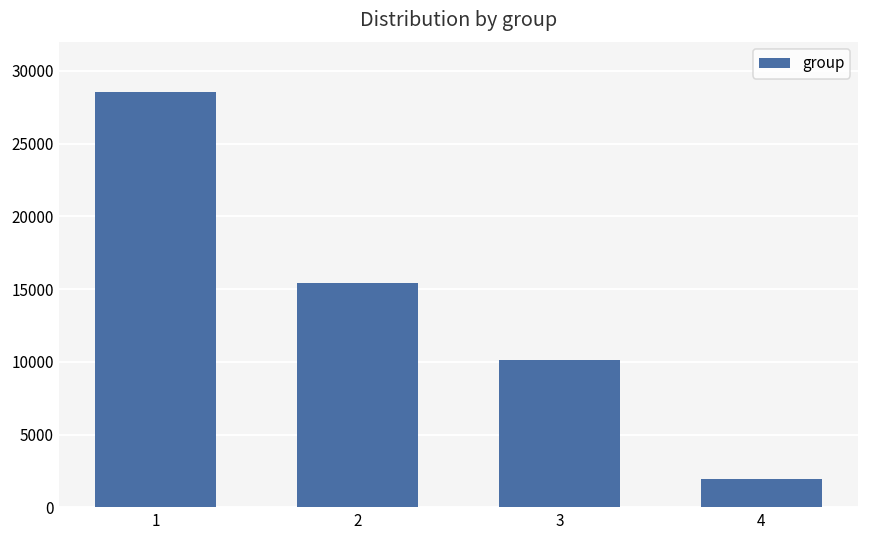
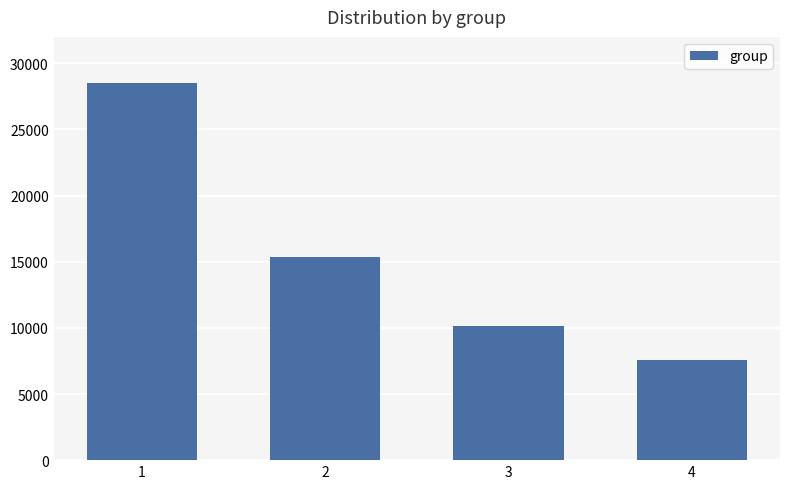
4: 1900 -> 7600
